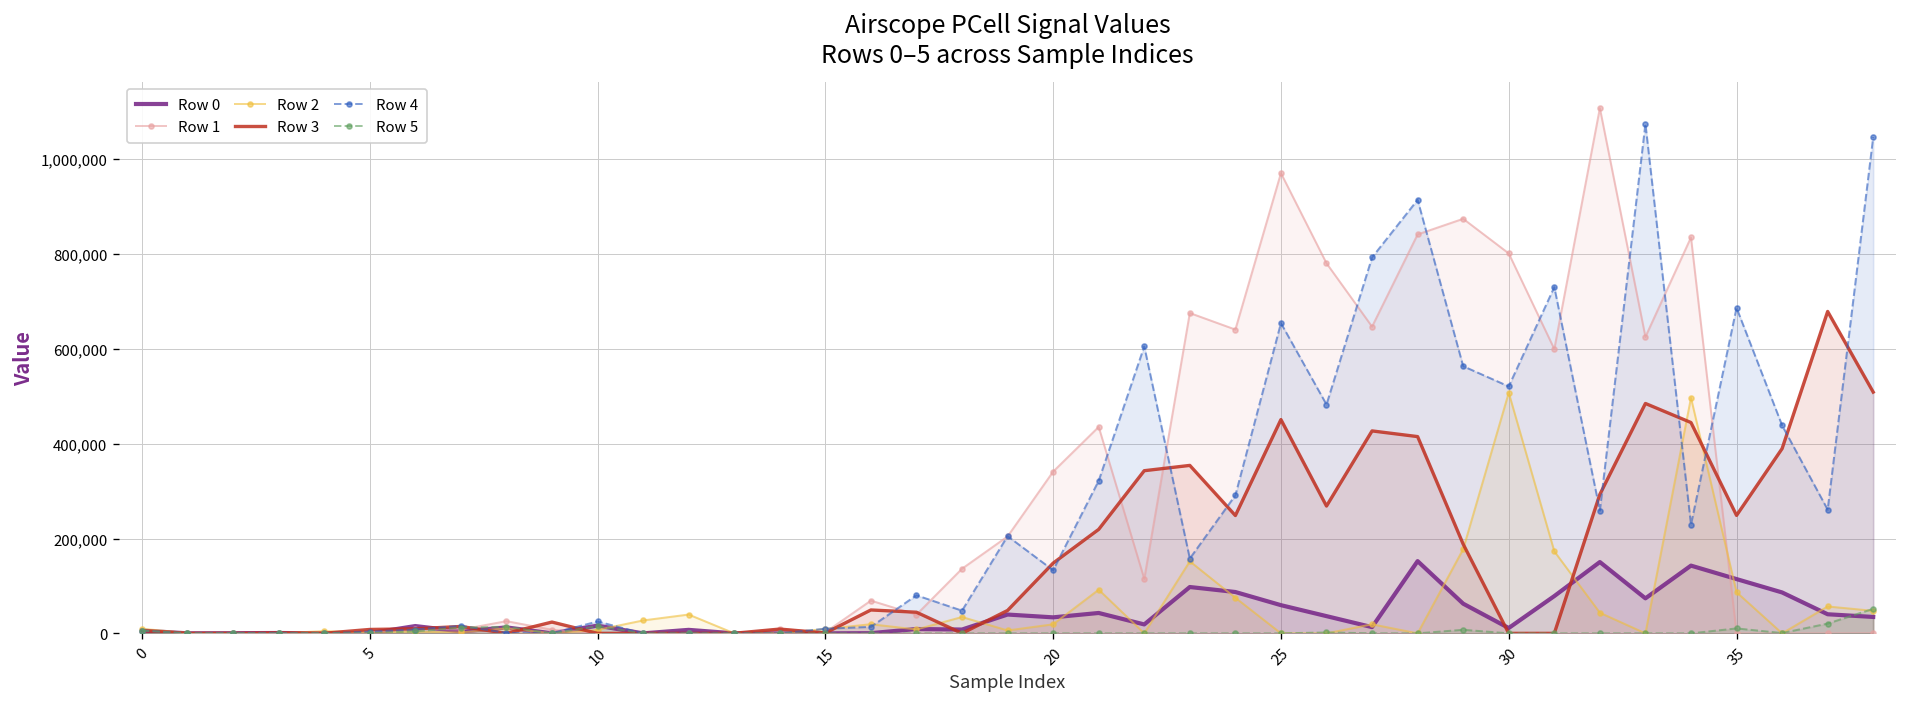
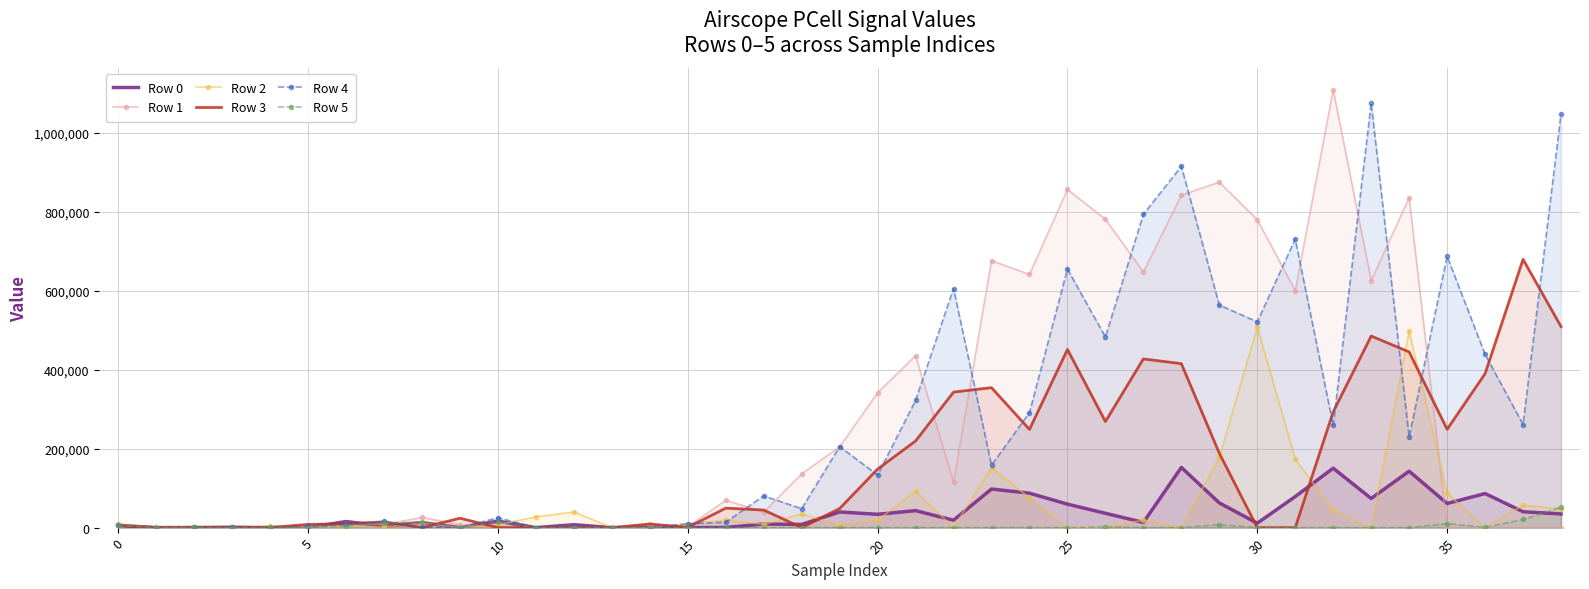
Row 1, 25: 970,000 -> 860,000
Row 1, 30: 800,000 -> 780,000
Row 0, 35: 110,000 -> 60,000
